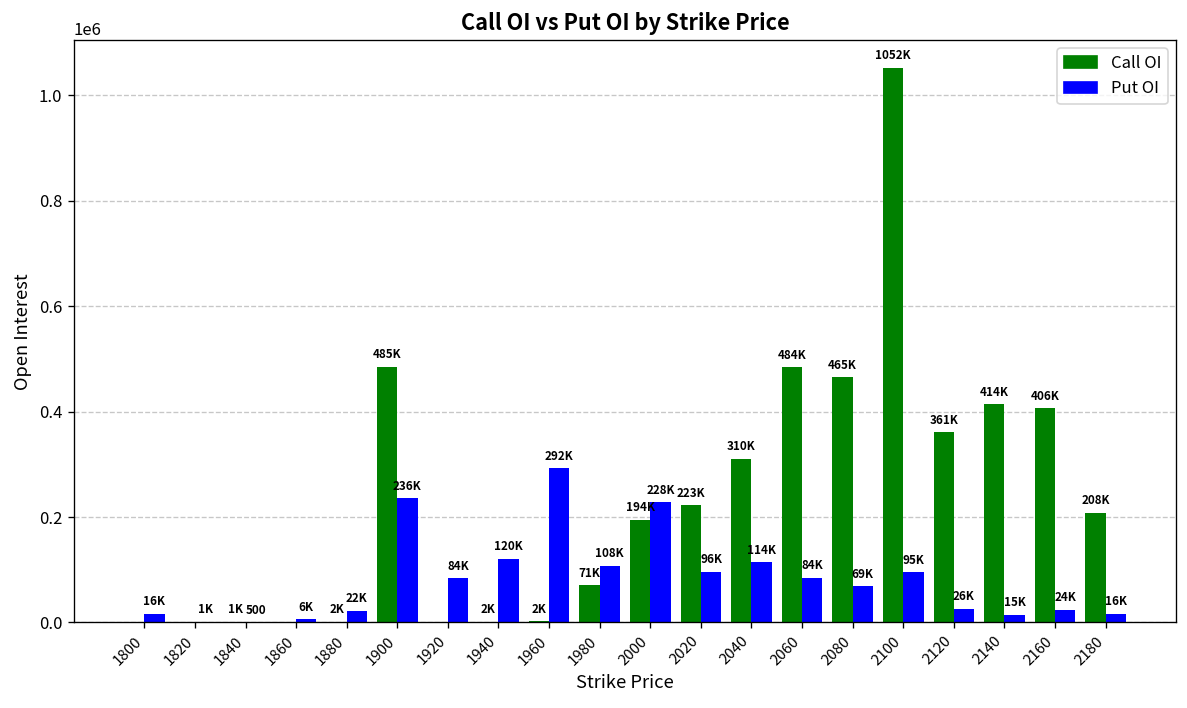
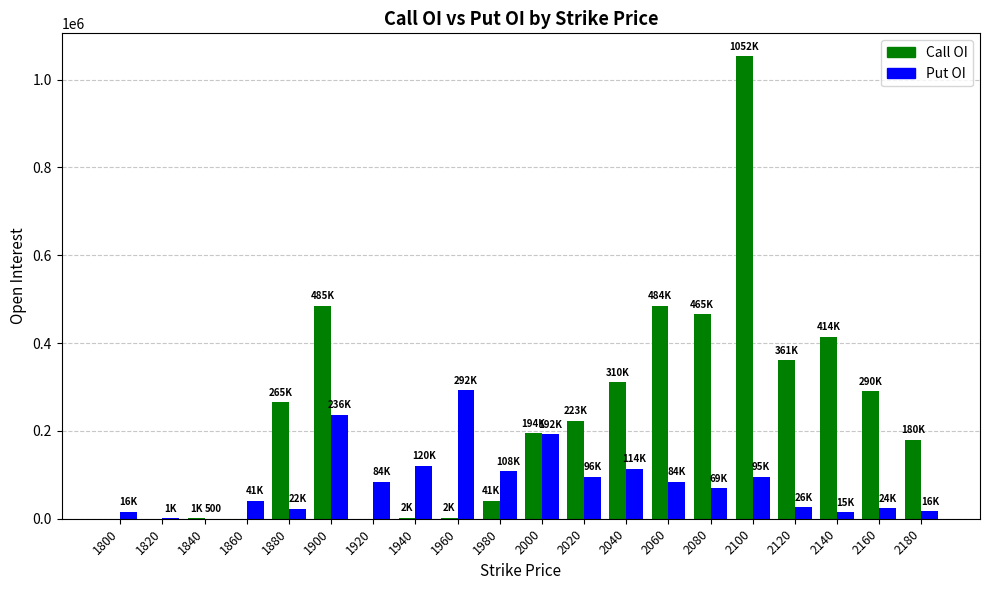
Put OI, 1860: 6K -> 41K
Call OI, 1880: 2K -> 265K
Call OI, 1980: 71K -> 41K
Put OI, 2000: 228K -> 192K
Call OI, 2160: 406K -> 290K
Call OI, 2180: 208K -> 180K
